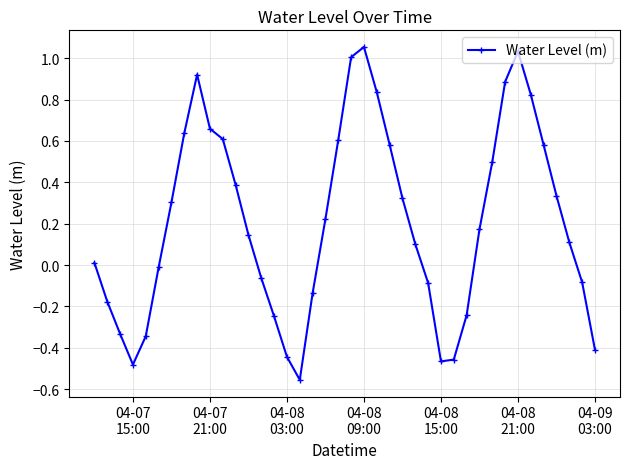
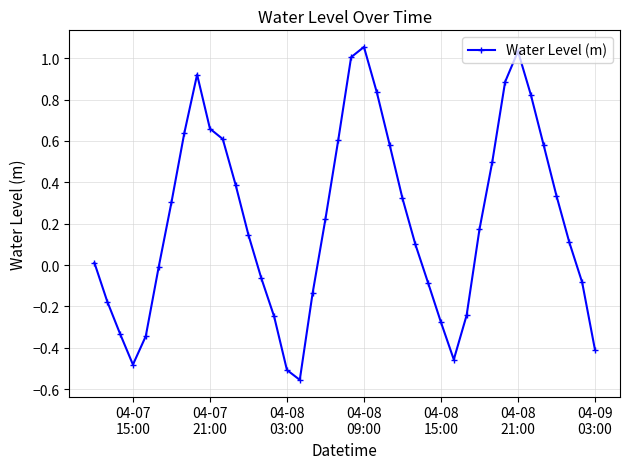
04-08 03:00: -0.44 -> -0.51
04-08 15:00: -0.47 -> -0.28
